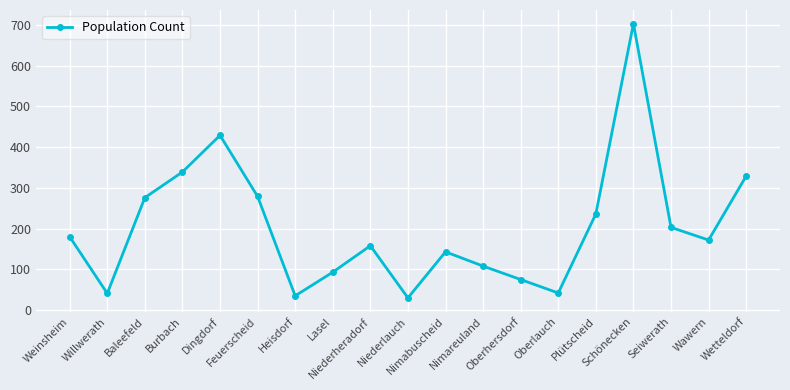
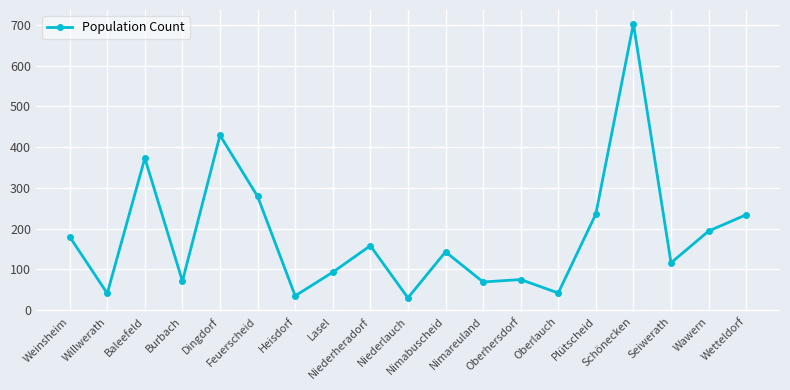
Baleefeld: 280 -> 370
Burbach: 340 -> 70
Nimareuland: 110 -> 70
Seiwerath: 200 -> 120
Wawern: 170 -> 190
Wetteldorf: 330 -> 230
